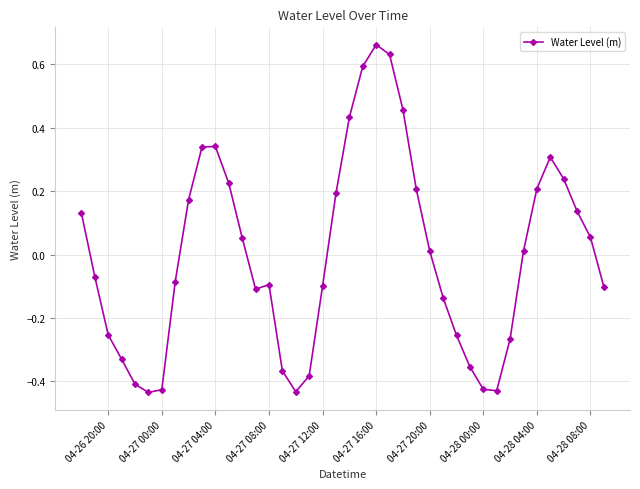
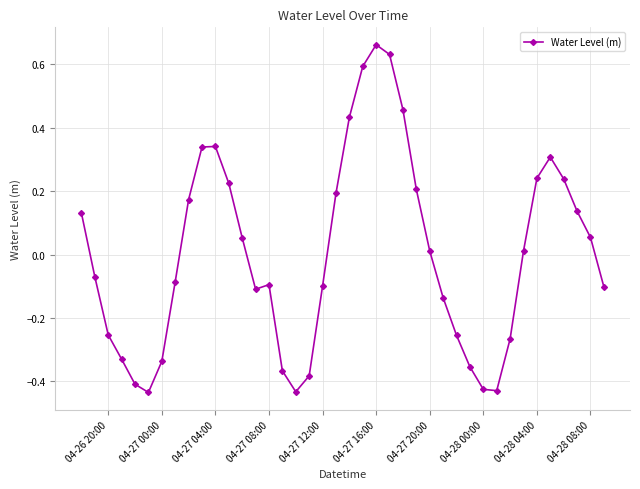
04-27 00:00: -0.43 -> -0.34
04-28 04:00: 0.21 -> 0.24
